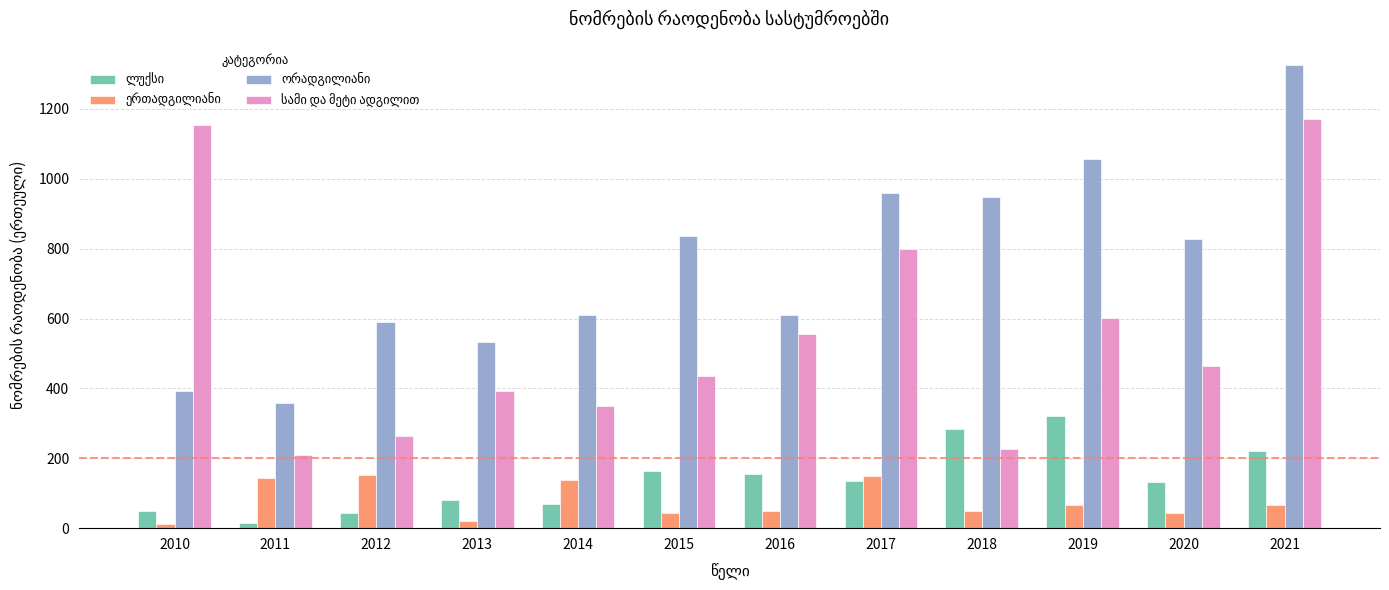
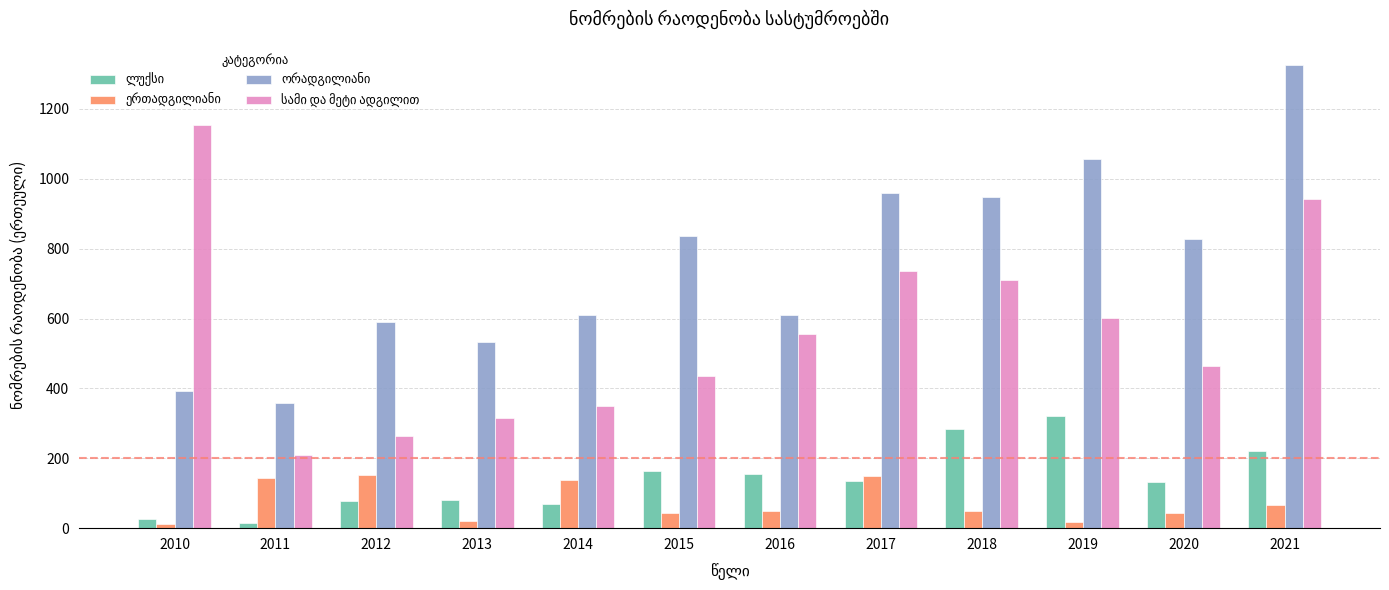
ლუქსი, 2010: 50 -> 30
ლუქსი, 2012: 40 -> 80
სამი და მეტი ადგილით, 2013: 390 -> 320
სამი და მეტი ადგილით, 2017: 800 -> 740
სამი და მეტი ადგილით, 2018: 230 -> 710
ერთადგილიანი, 2019: 70 -> 20
სამი და მეტი ადგილით, 2021: 1170 -> 940
